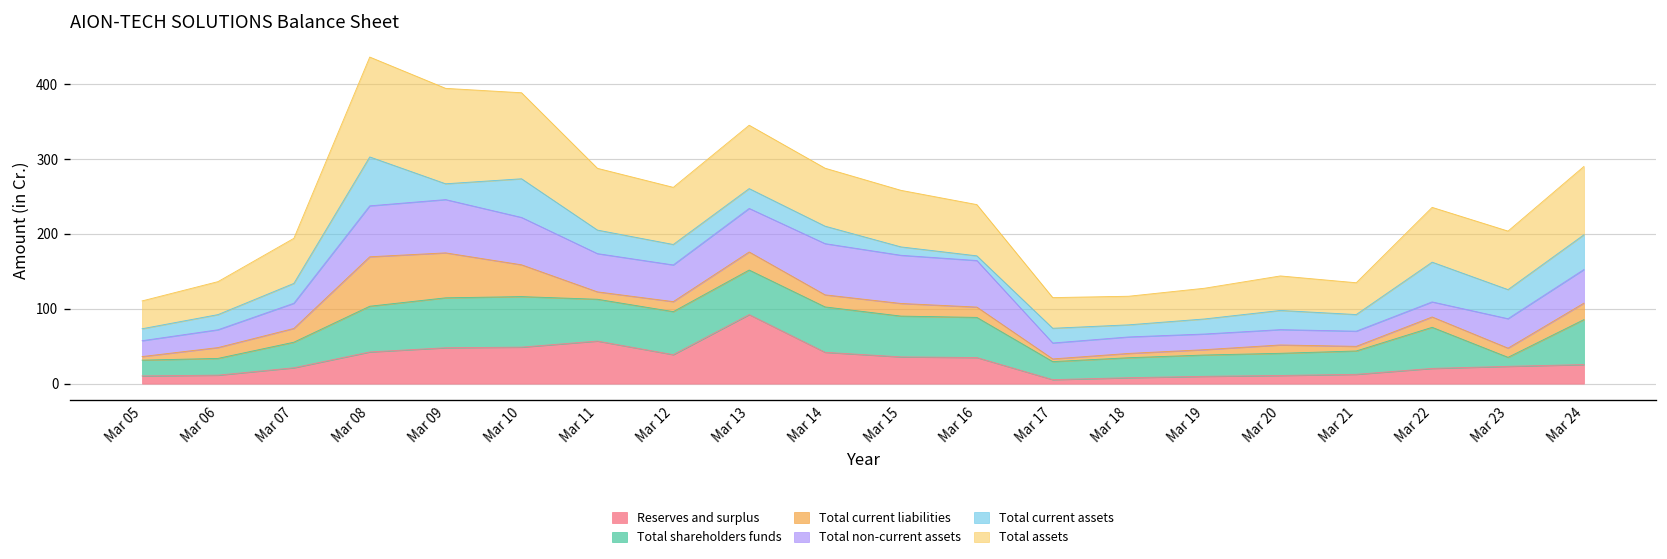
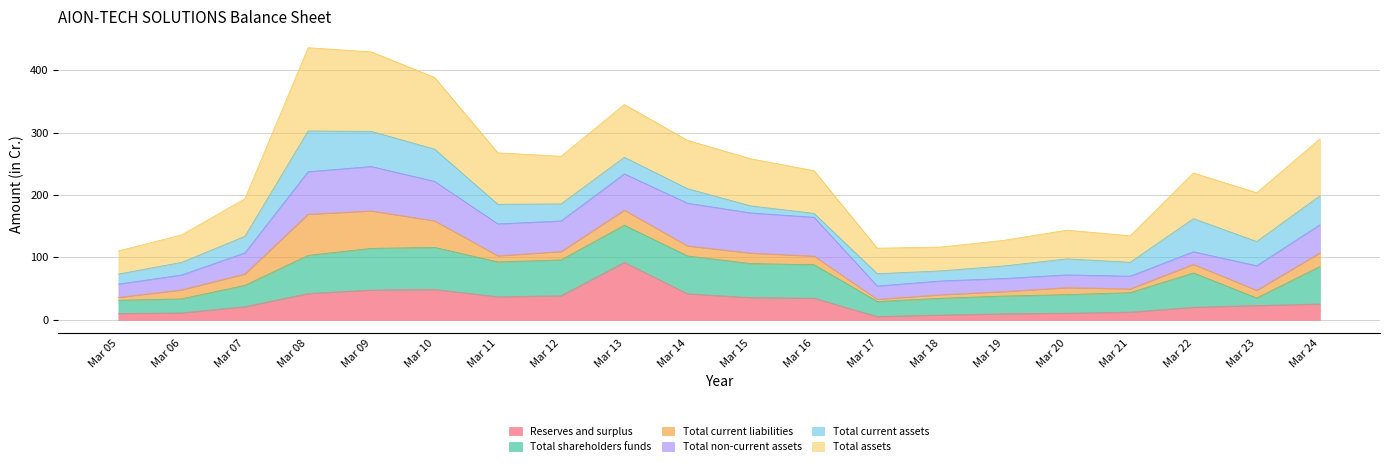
Total current assets, Mar 09: 20 -> 60
Reserves and surplus, Mar 11: 60 -> 40
